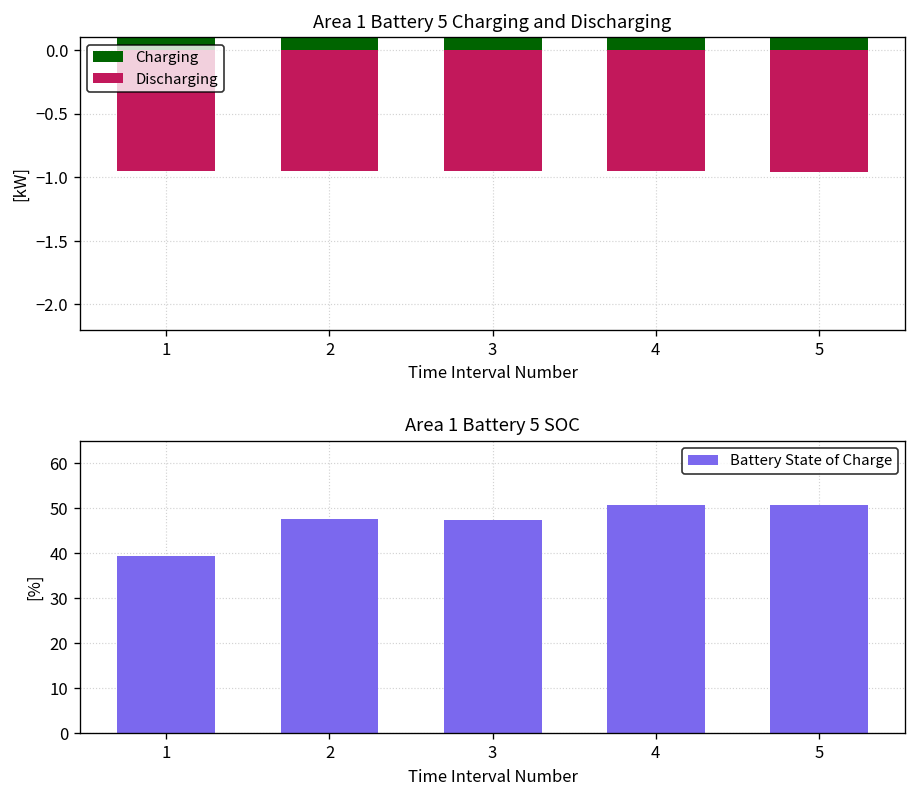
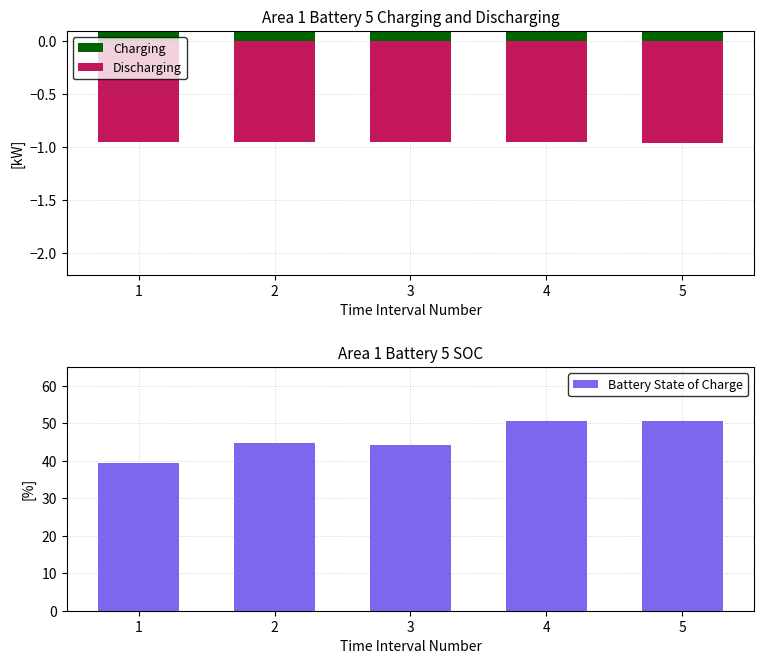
Area 1 Battery 5 SOC, 2: 48 -> 45
Area 1 Battery 5 SOC, 3: 47 -> 44
